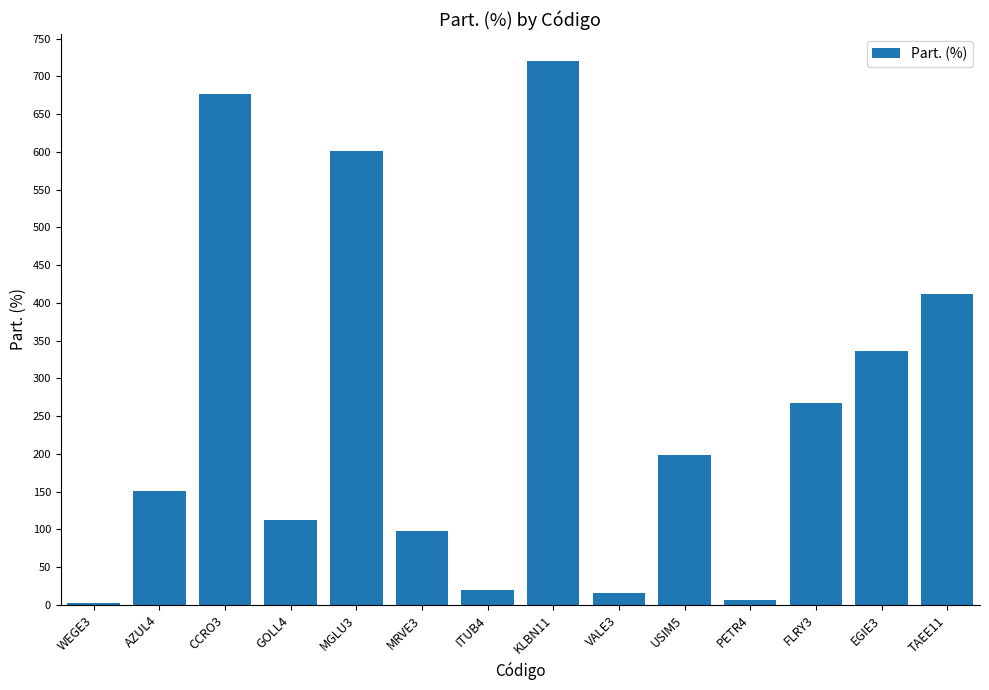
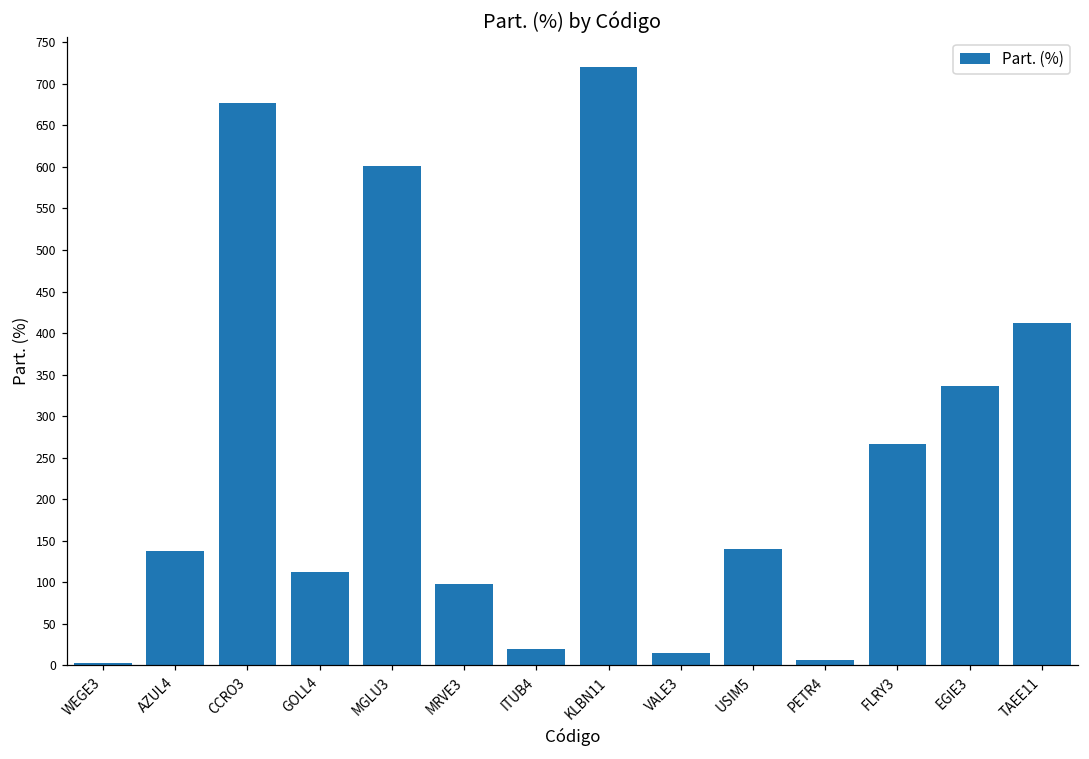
AZUL4: 150 -> 140
USIM5: 200 -> 140
